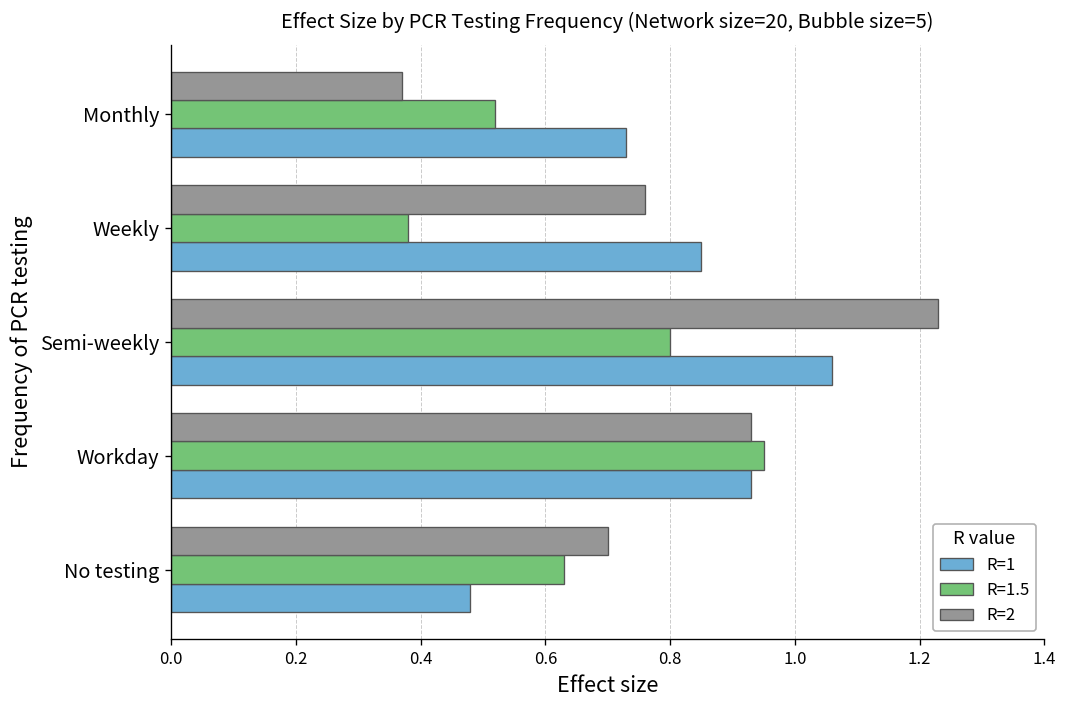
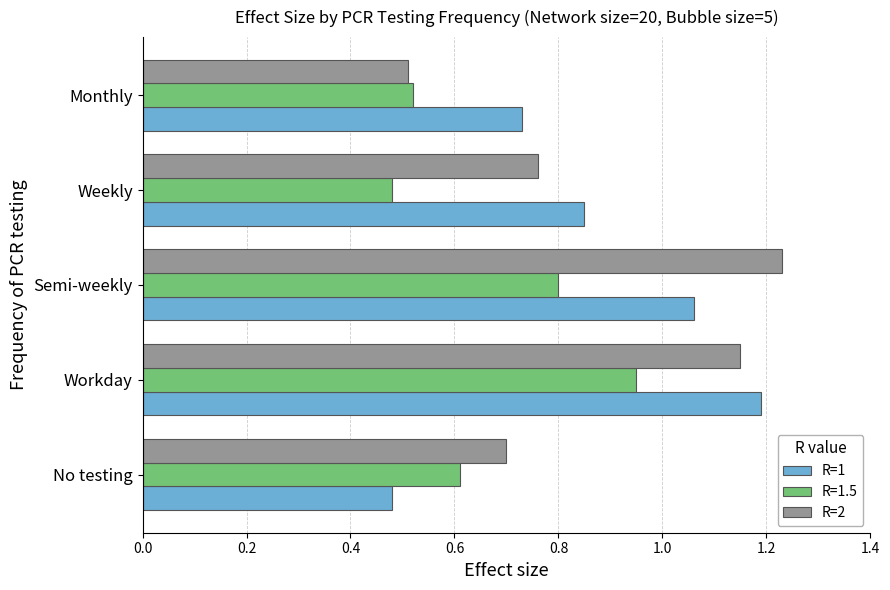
R=2, Monthly: 0.37 -> 0.51
R=1.5, Weekly: 0.38 -> 0.48
R=2, Workday: 0.93 -> 1.15
R=1, Workday: 0.93 -> 1.19
R=1.5, No testing: 0.63 -> 0.61
